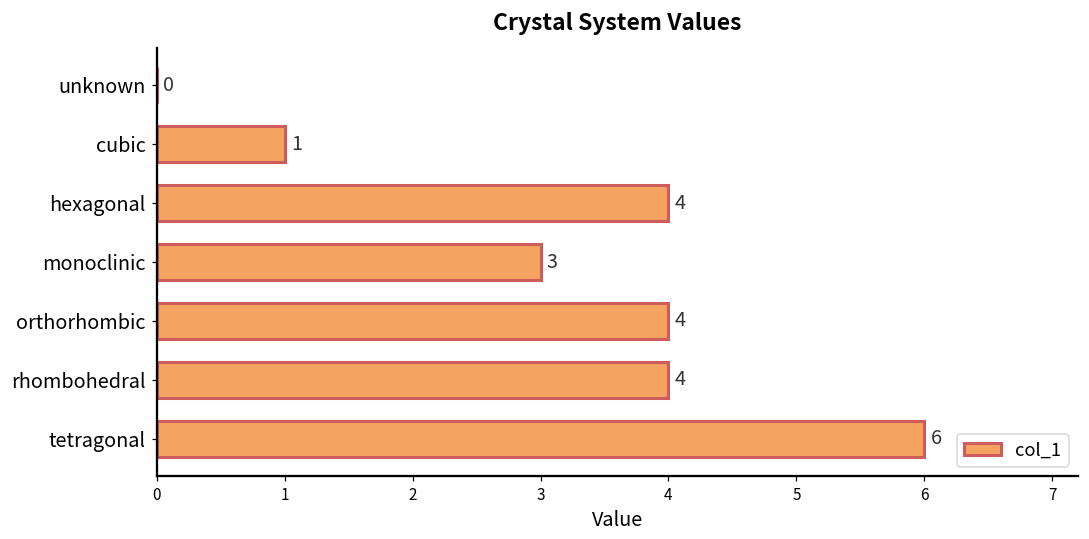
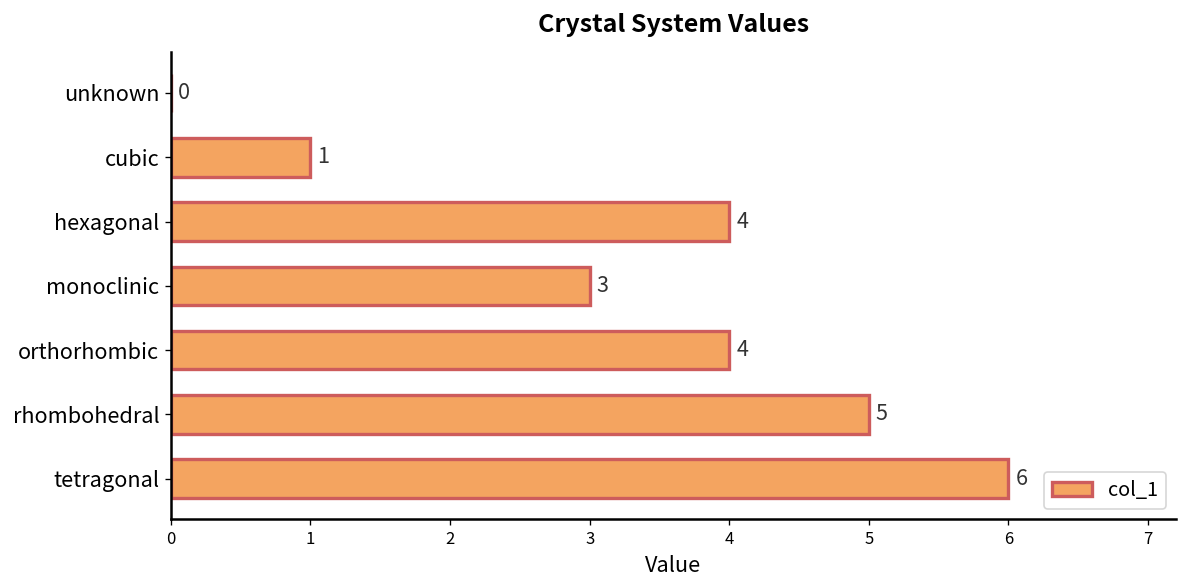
rhombohedral: 4 -> 5
